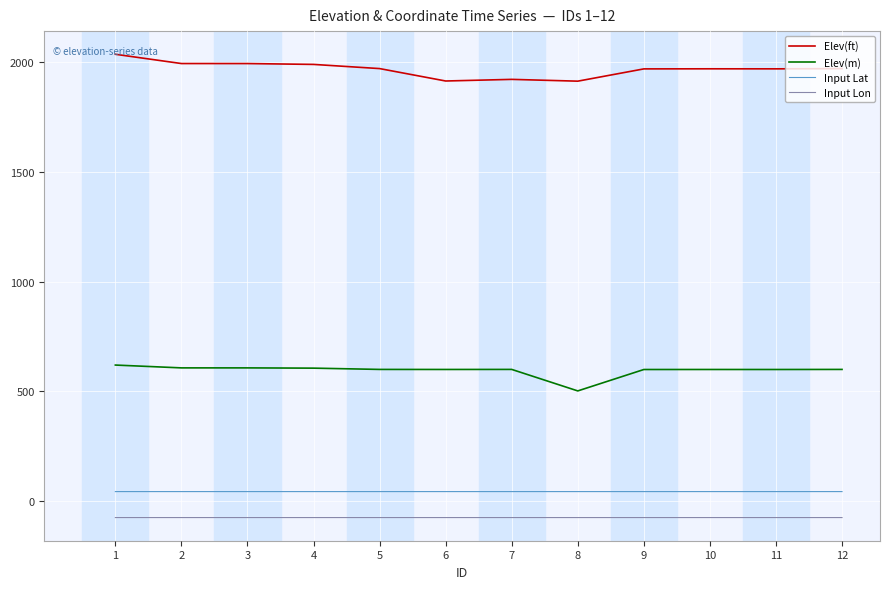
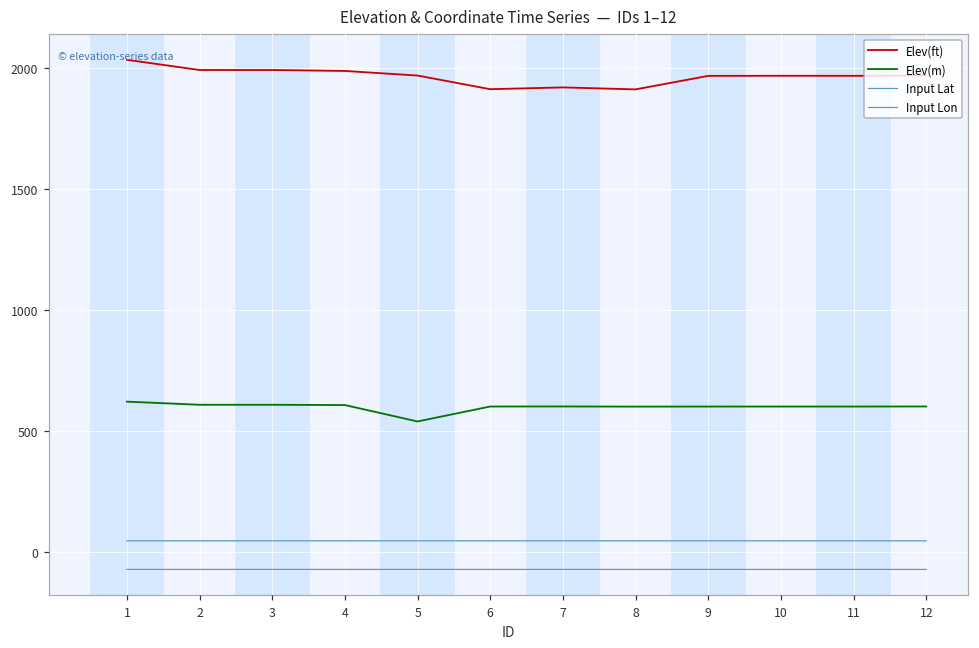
Elev(m), 5: 600 -> 540
Elev(m), 8: 500 -> 600
